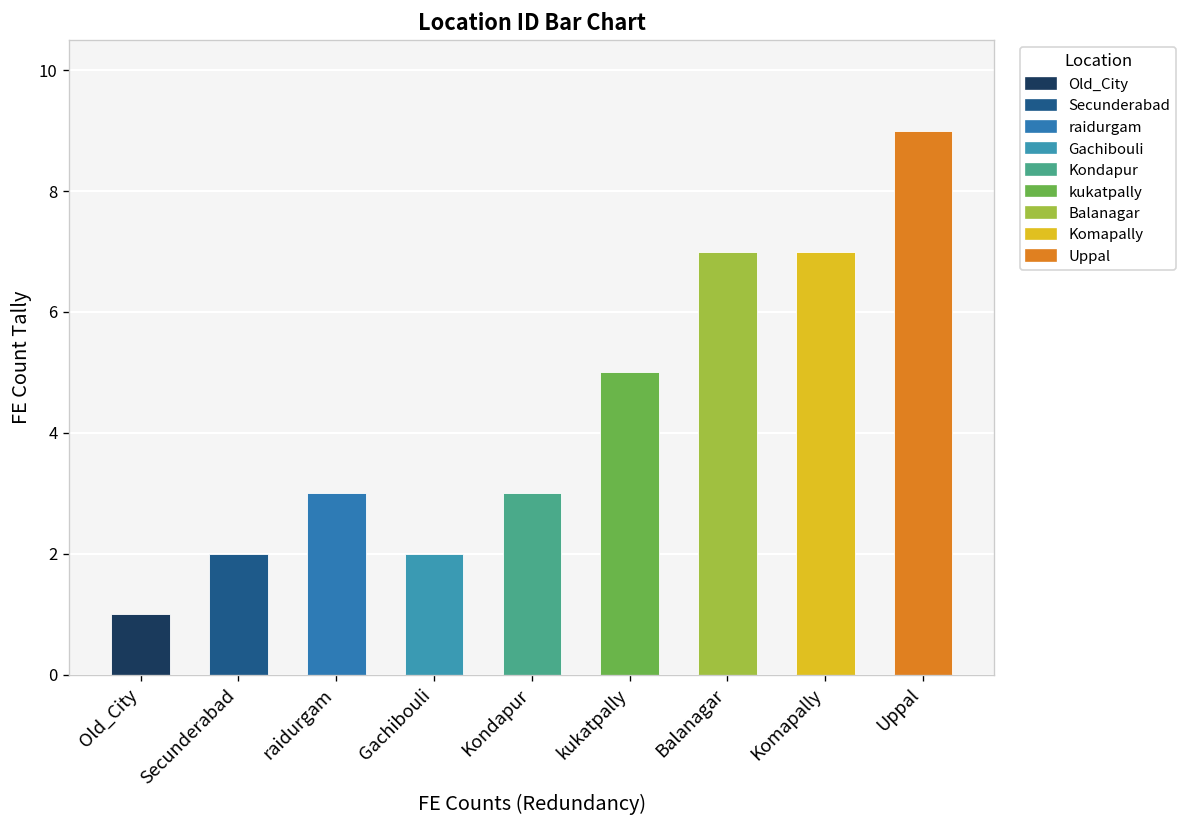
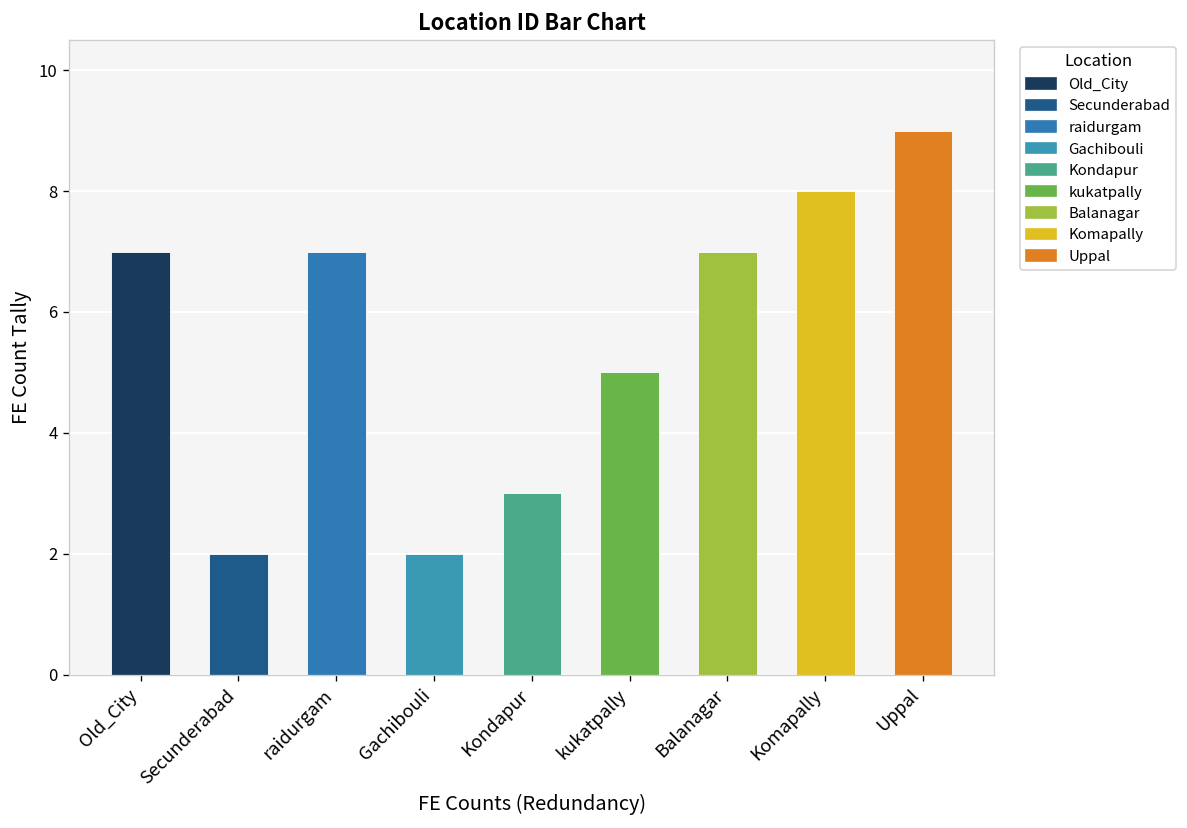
Old_City: 1 -> 7
raidurgam: 3 -> 7
Komapally: 7 -> 8
